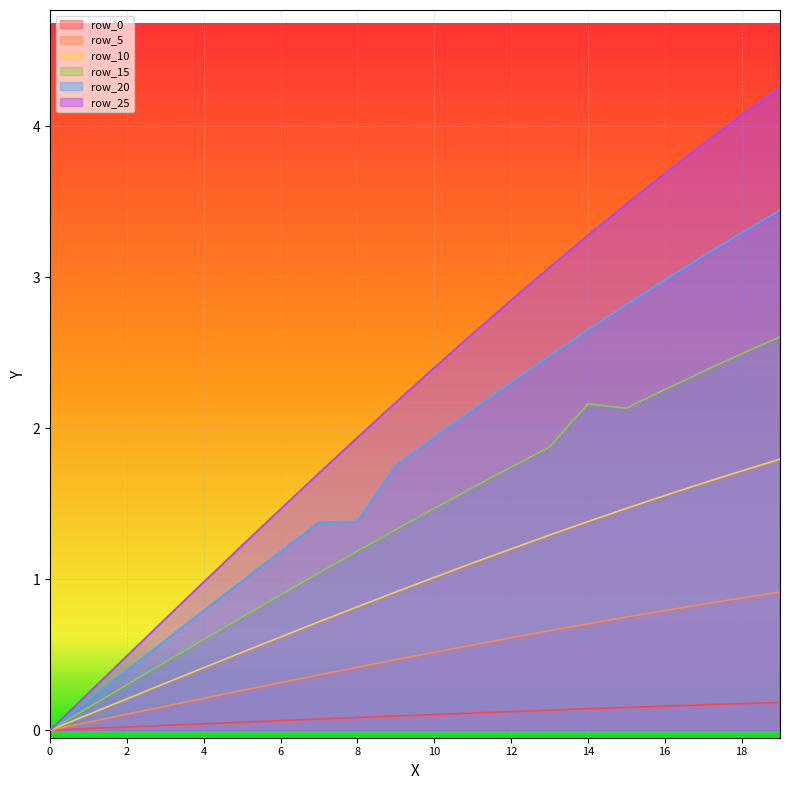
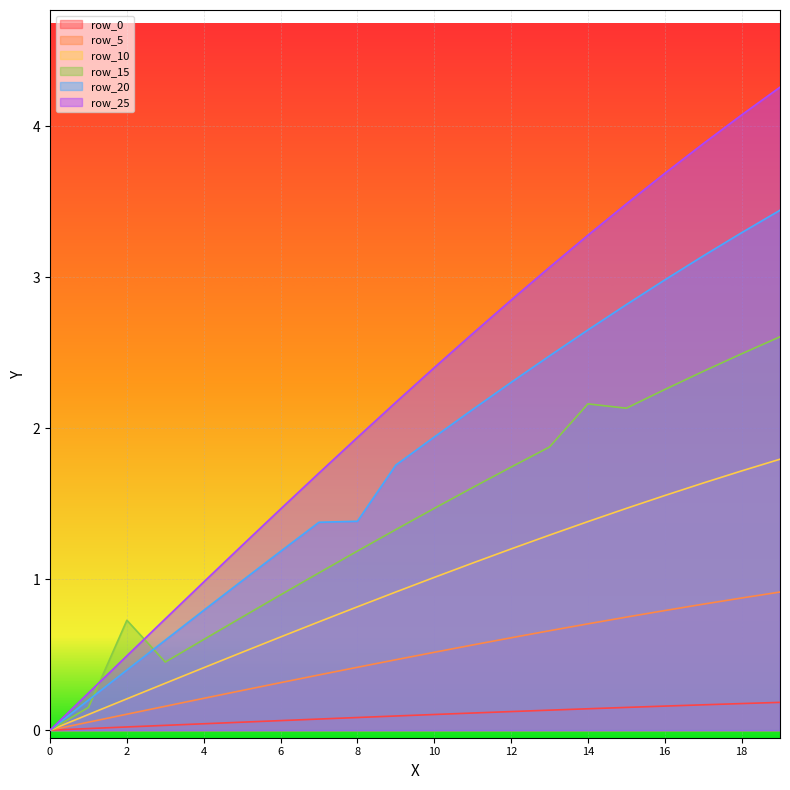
row_15, 2: 0.30 -> 0.73
